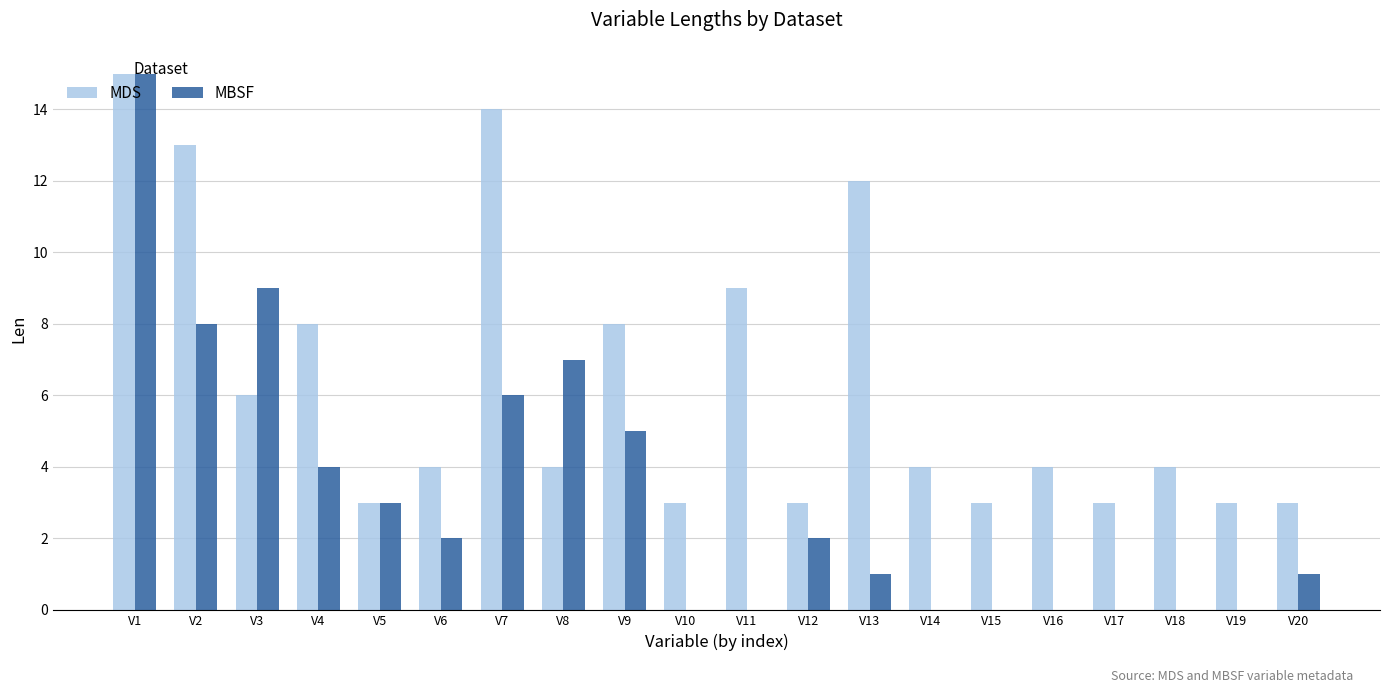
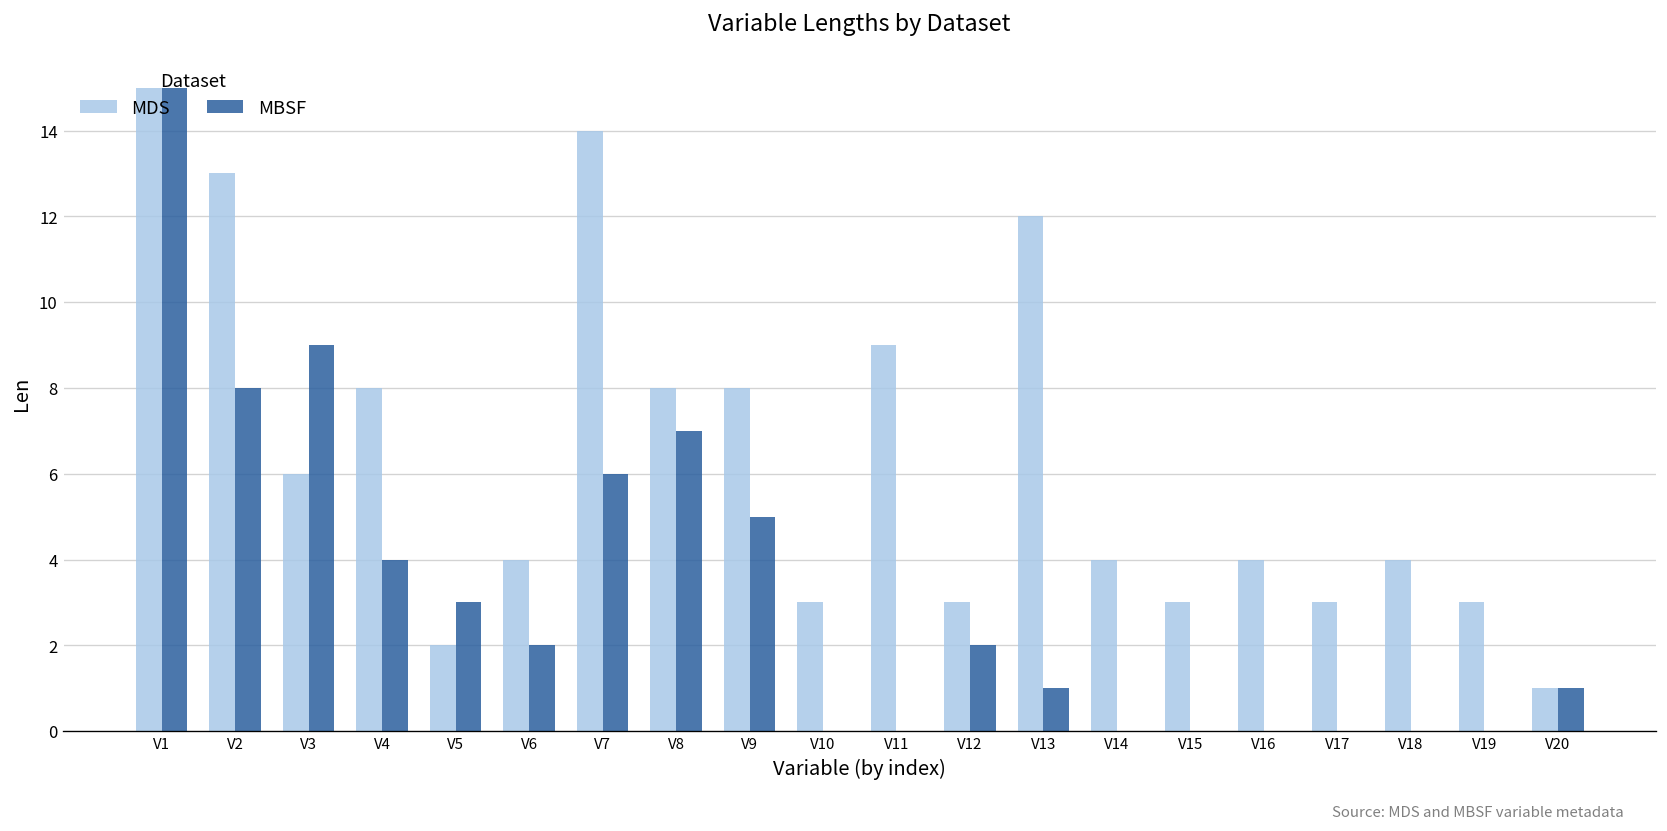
MDS, V5: 3 -> 2
MDS, V8: 4 -> 8
MDS, V20: 3 -> 1
